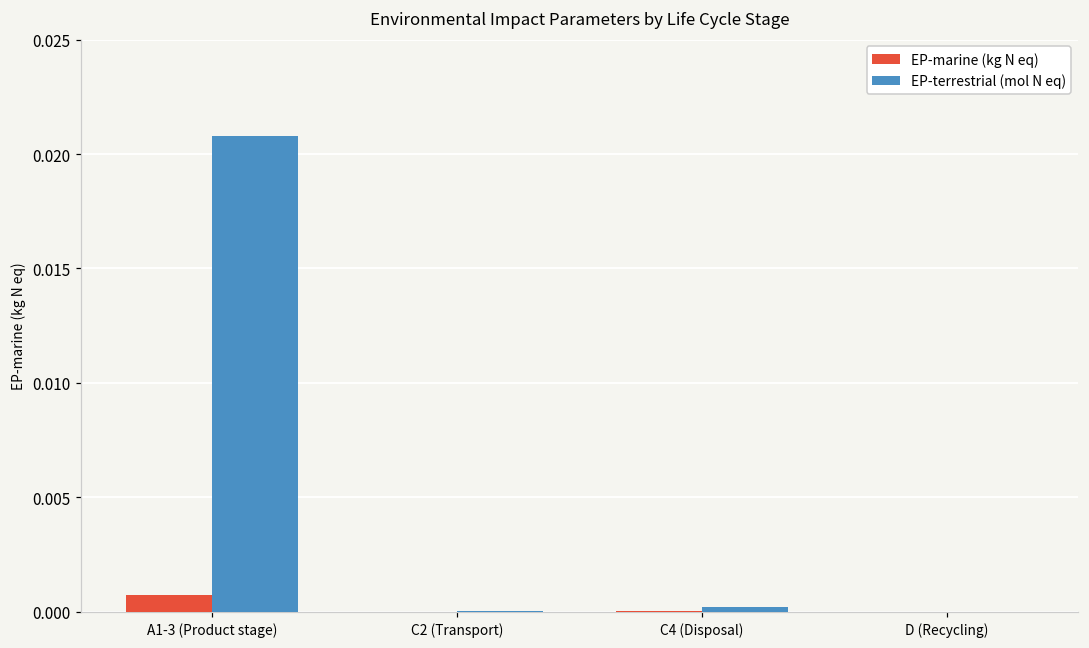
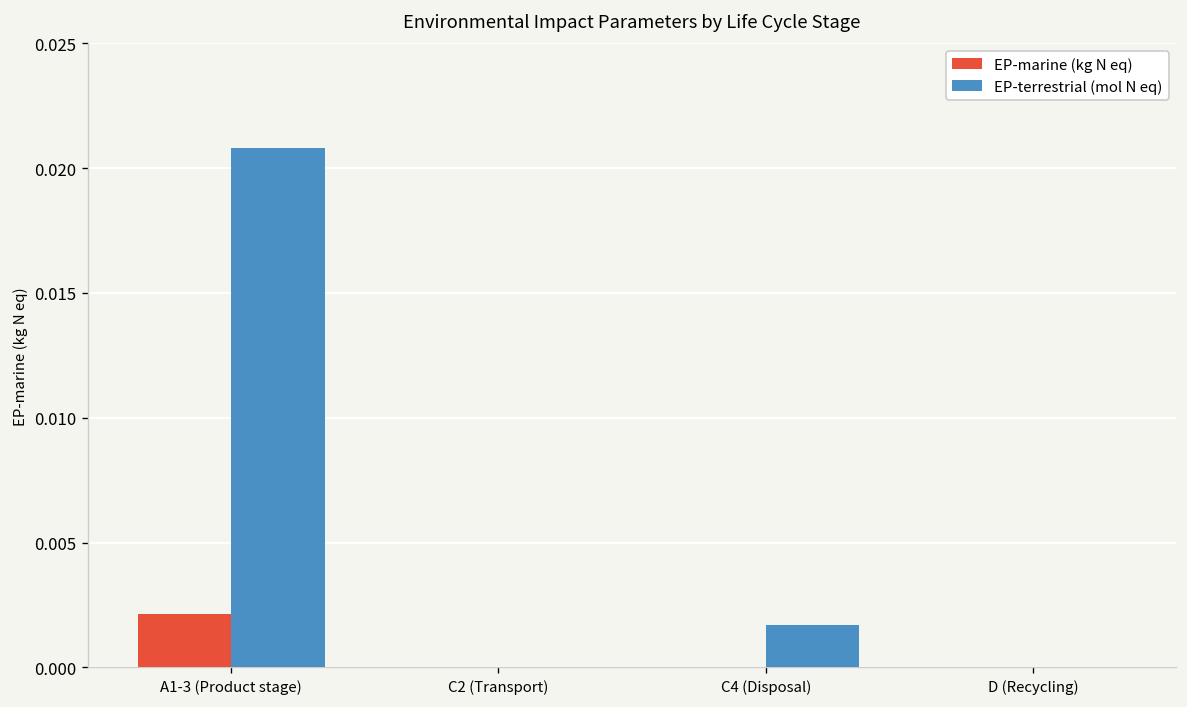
EP-marine (kg N eq), A1-3 (Product stage): 0.0007 -> 0.0021
EP-terrestrial (mol N eq), C4 (Disposal): 0.0002 -> 0.0017
